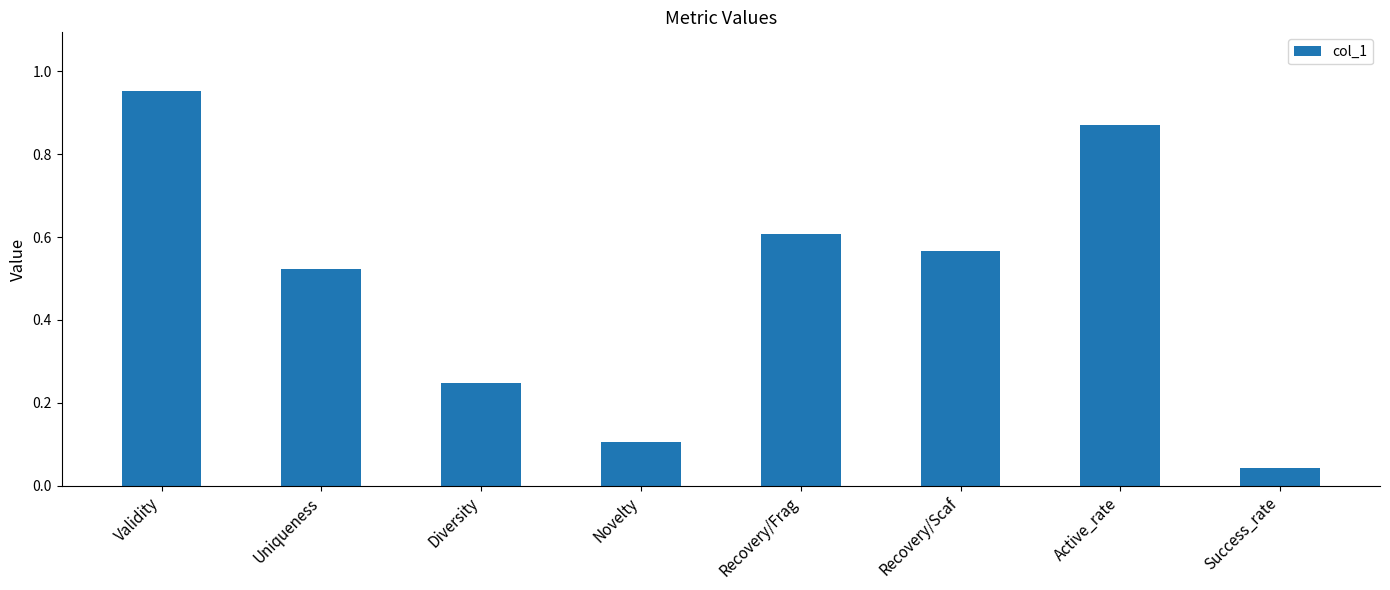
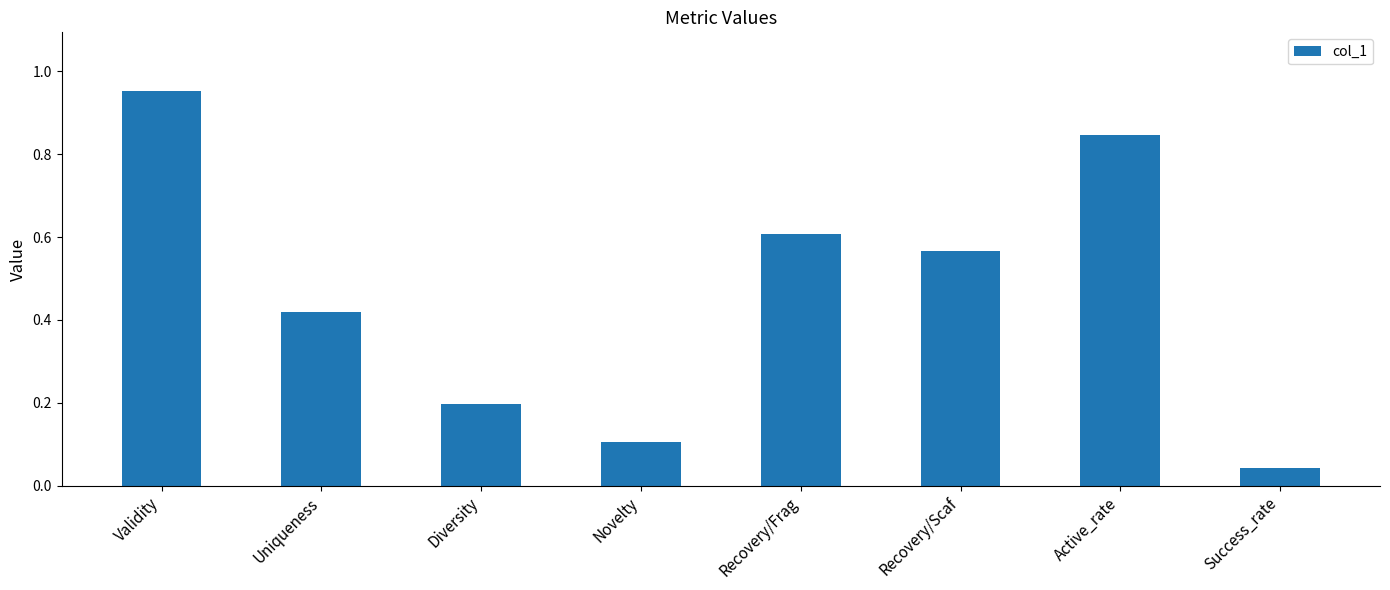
Uniqueness: 0.52 -> 0.42
Diversity: 0.25 -> 0.20
Active_rate: 0.87 -> 0.85
